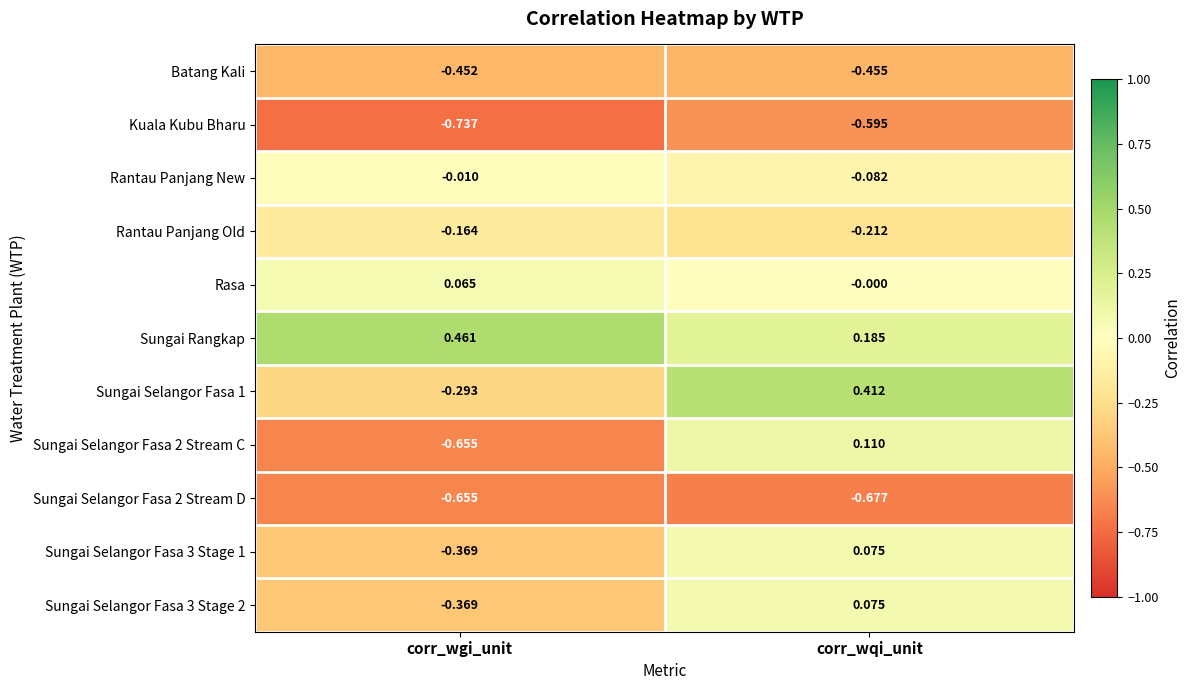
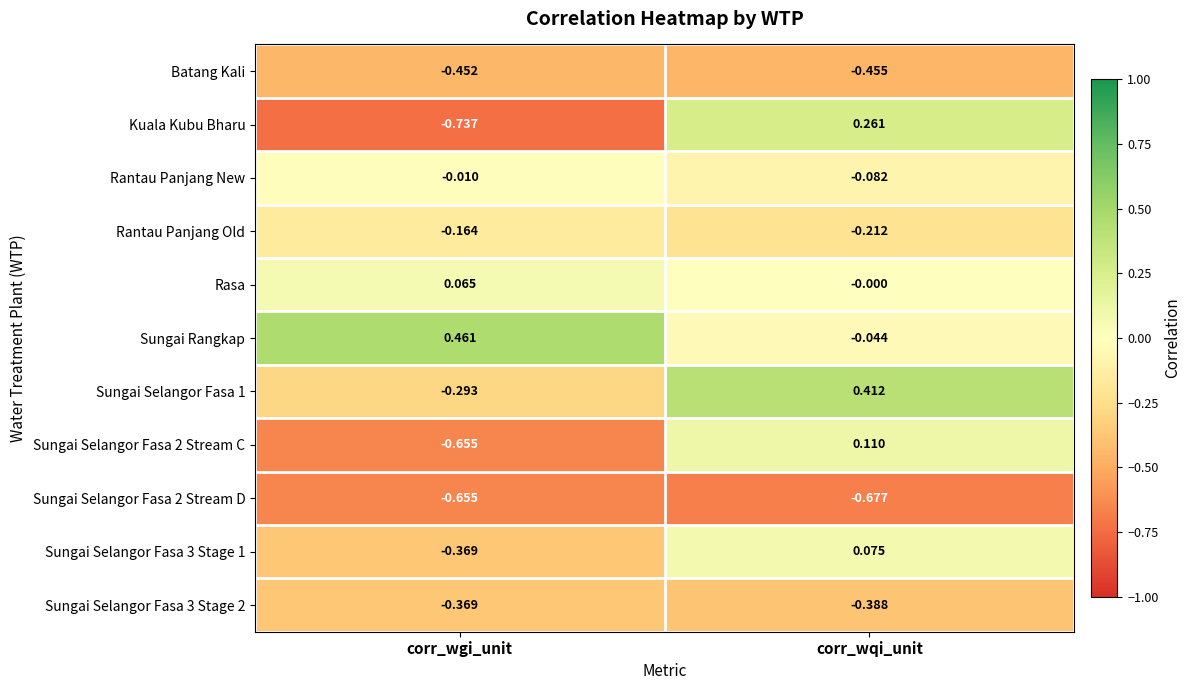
Kuala Kubu Bharu, corr_wqi_unit: -0.595 -> 0.261
Sungai Rangkap, corr_wqi_unit: 0.185 -> -0.044
Sungai Selangor Fasa 3 Stage 2, corr_wqi_unit: 0.075 -> -0.388
